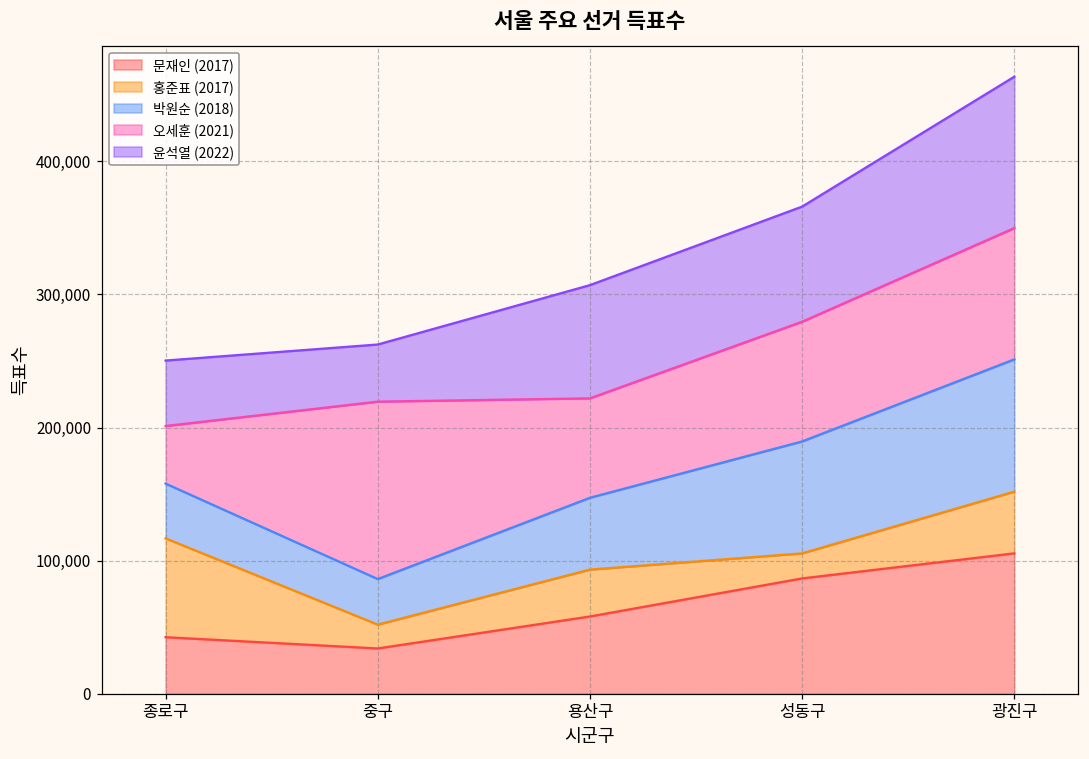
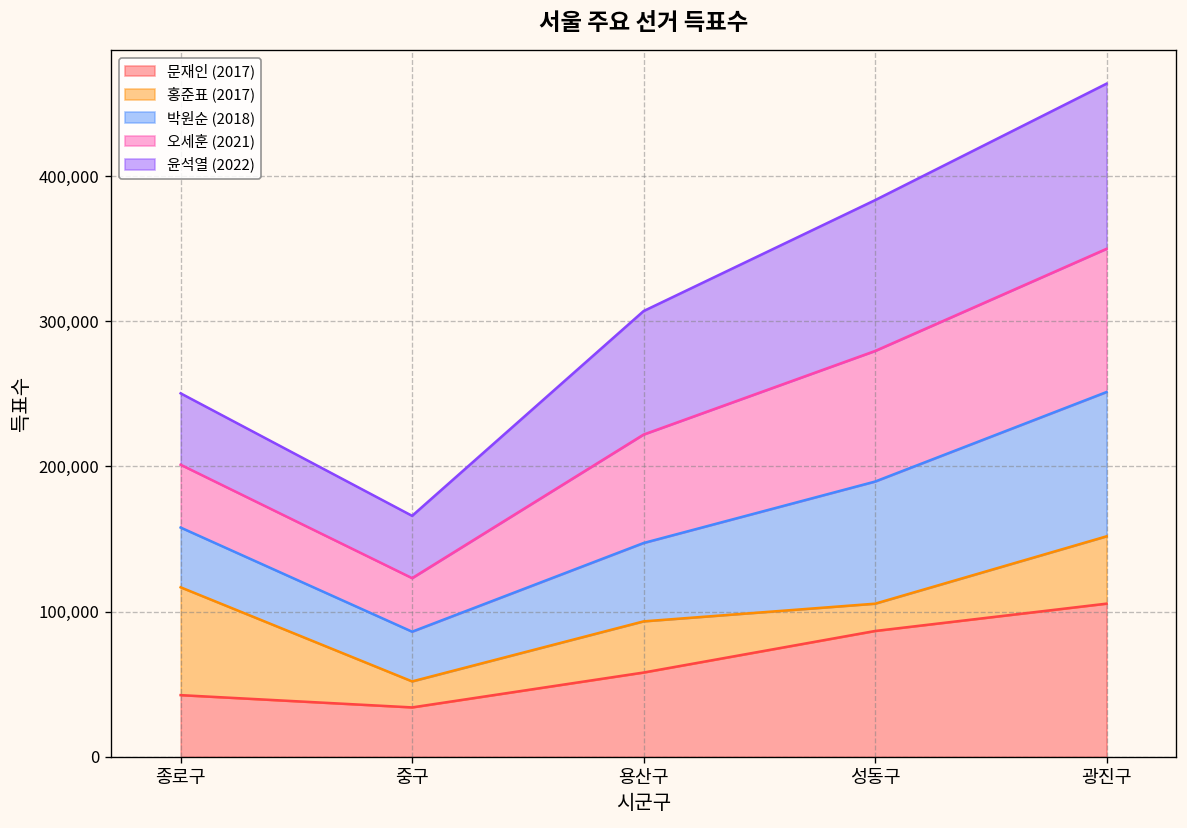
오세훈 (2021), 중구: 133,000 -> 37,000
윤석열 (2022), 성동구: 86,000 -> 104,000
